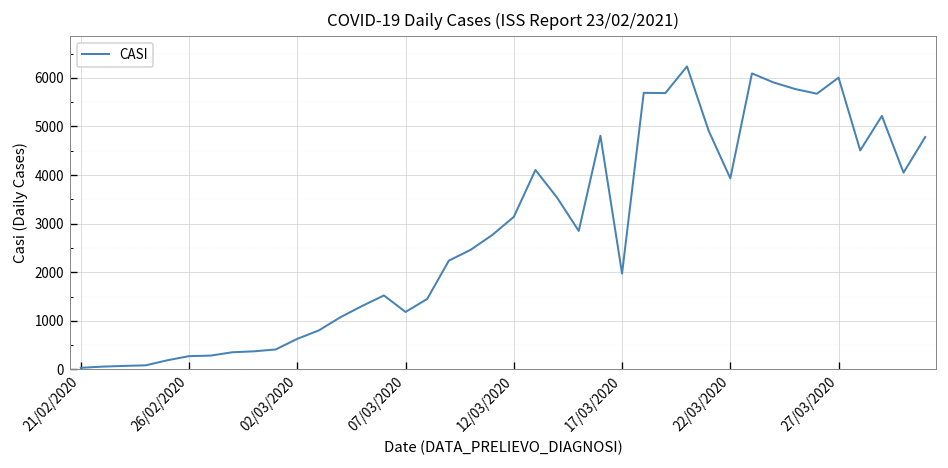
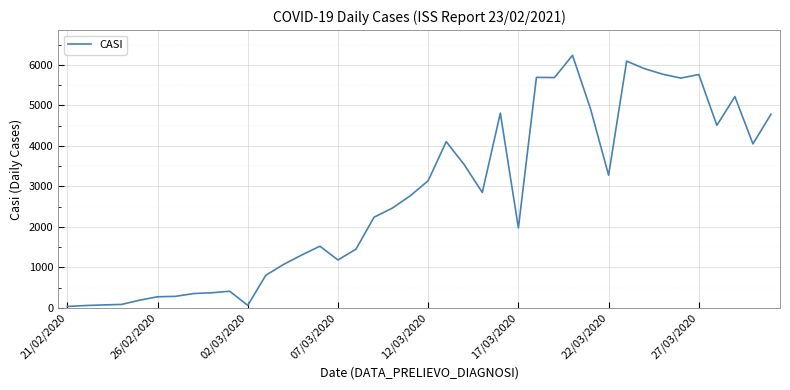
02/03/2020: 600 -> 100
22/03/2020: 3900 -> 3300
27/03/2020: 6000 -> 5800
